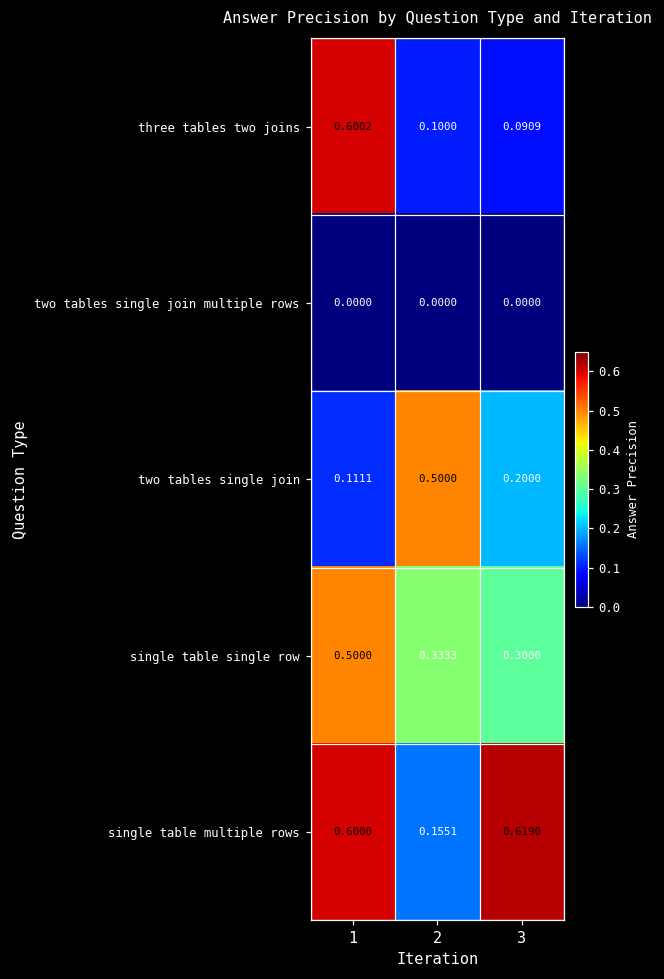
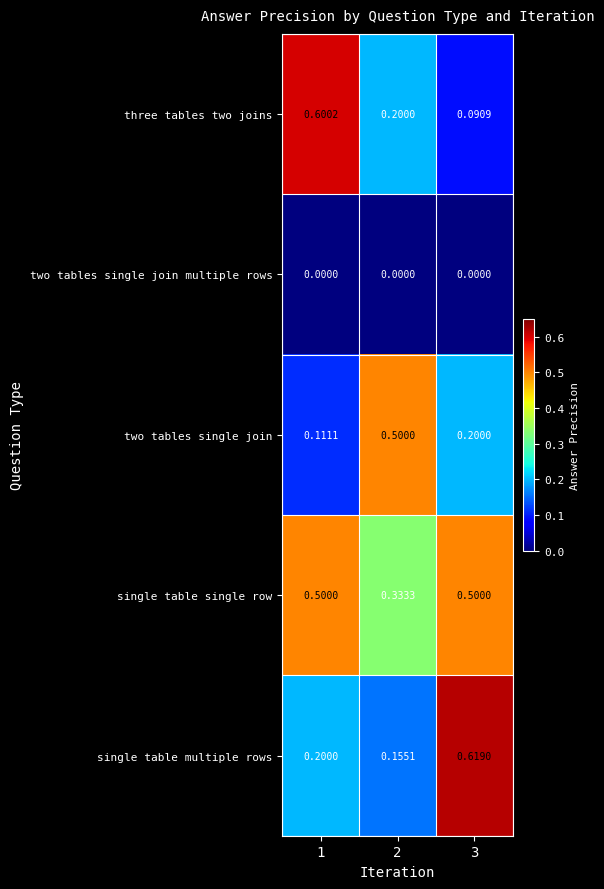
three tables two joins, 2: 0.1000 -> 0.2000
single table single row, 3: 0.3000 -> 0.5000
single table multiple rows, 1: 0.6000 -> 0.2000
